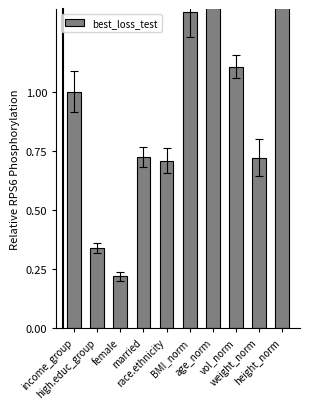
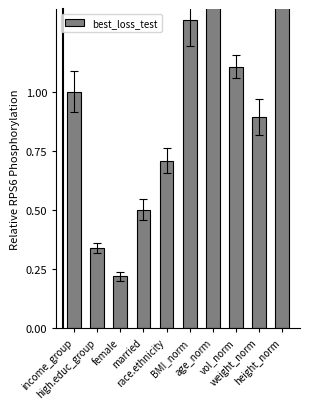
best_loss_test, married: 0.72 -> 0.50
best_loss_test, BMI_norm: 1.34 -> 1.30
best_loss_test, weight_norm: 0.72 -> 0.89
